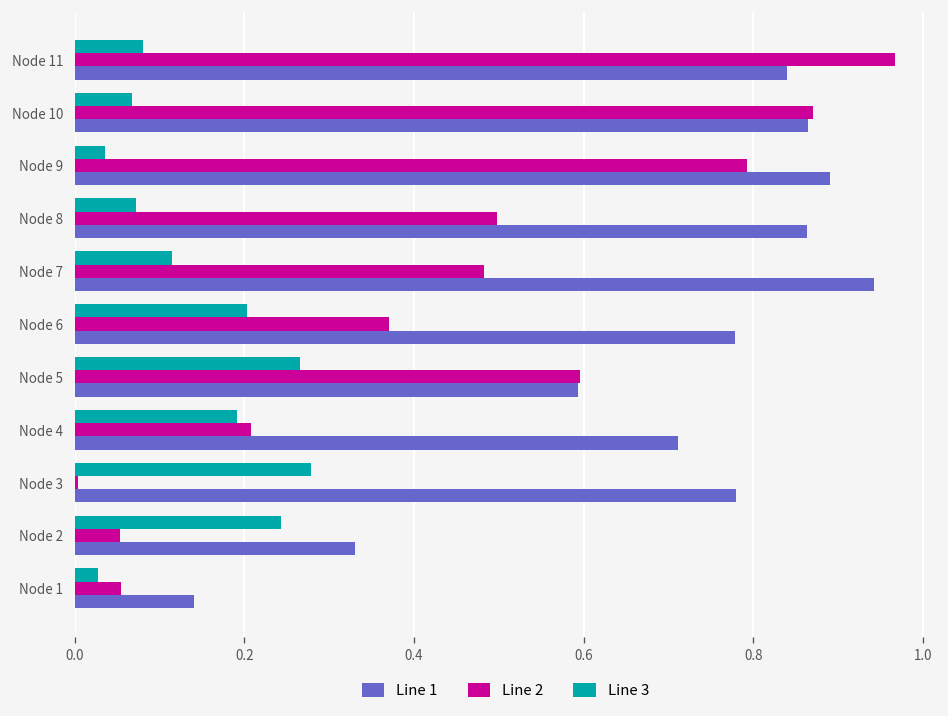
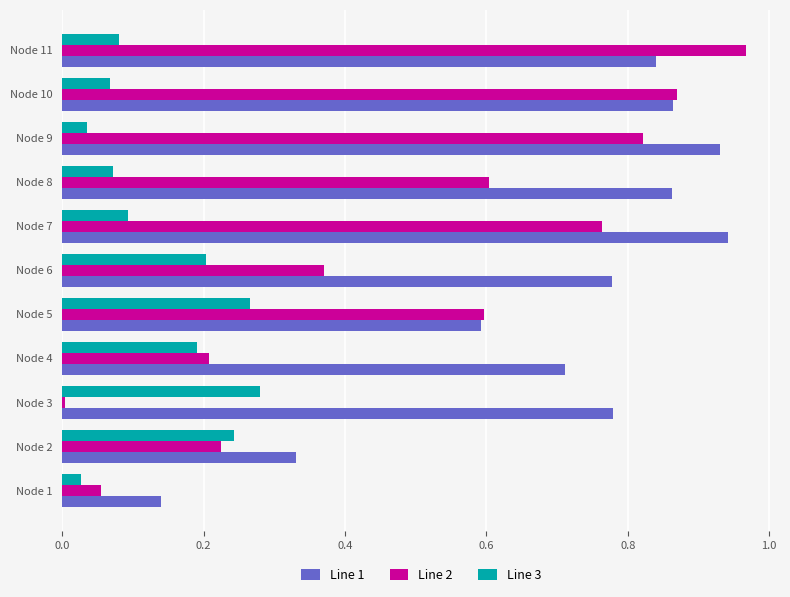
Line 2, Node 9: 0.79 -> 0.82
Line 1, Node 9: 0.89 -> 0.93
Line 2, Node 8: 0.50 -> 0.60
Line 3, Node 7: 0.11 -> 0.09
Line 2, Node 7: 0.48 -> 0.76
Line 2, Node 2: 0.05 -> 0.22
